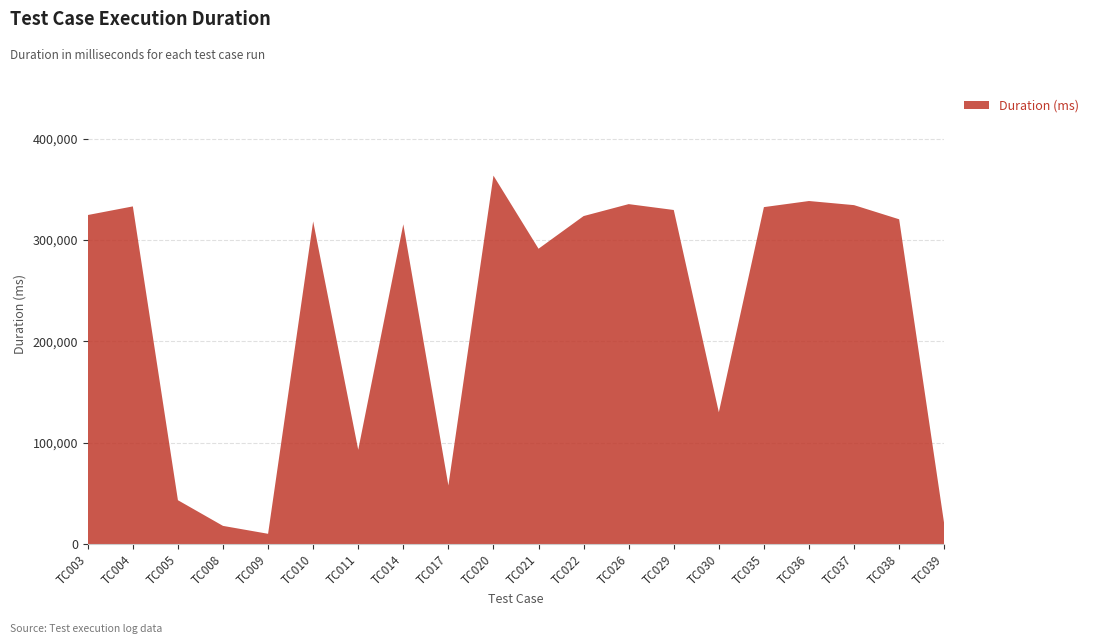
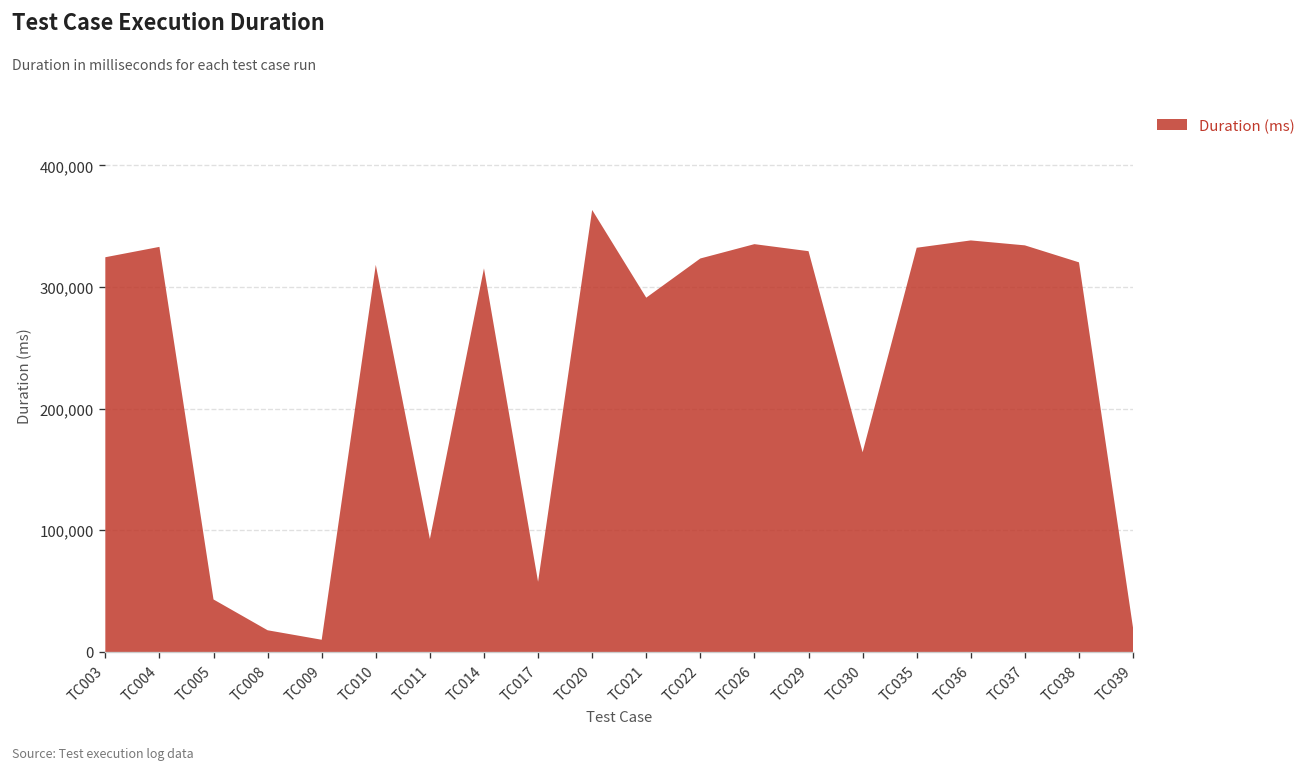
TC030: 130,000 -> 164,000
